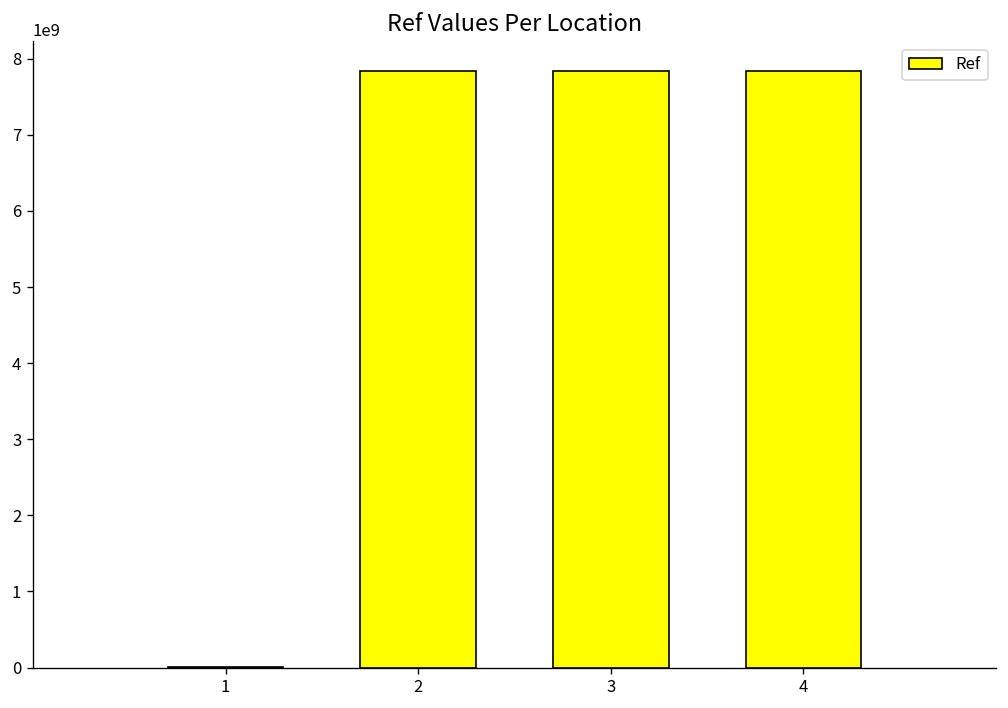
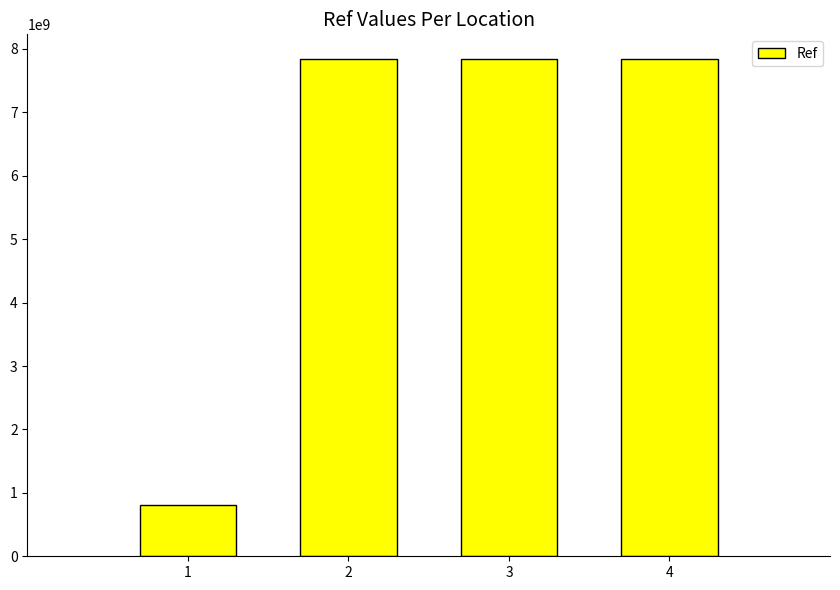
1: 0 -> 800000000
